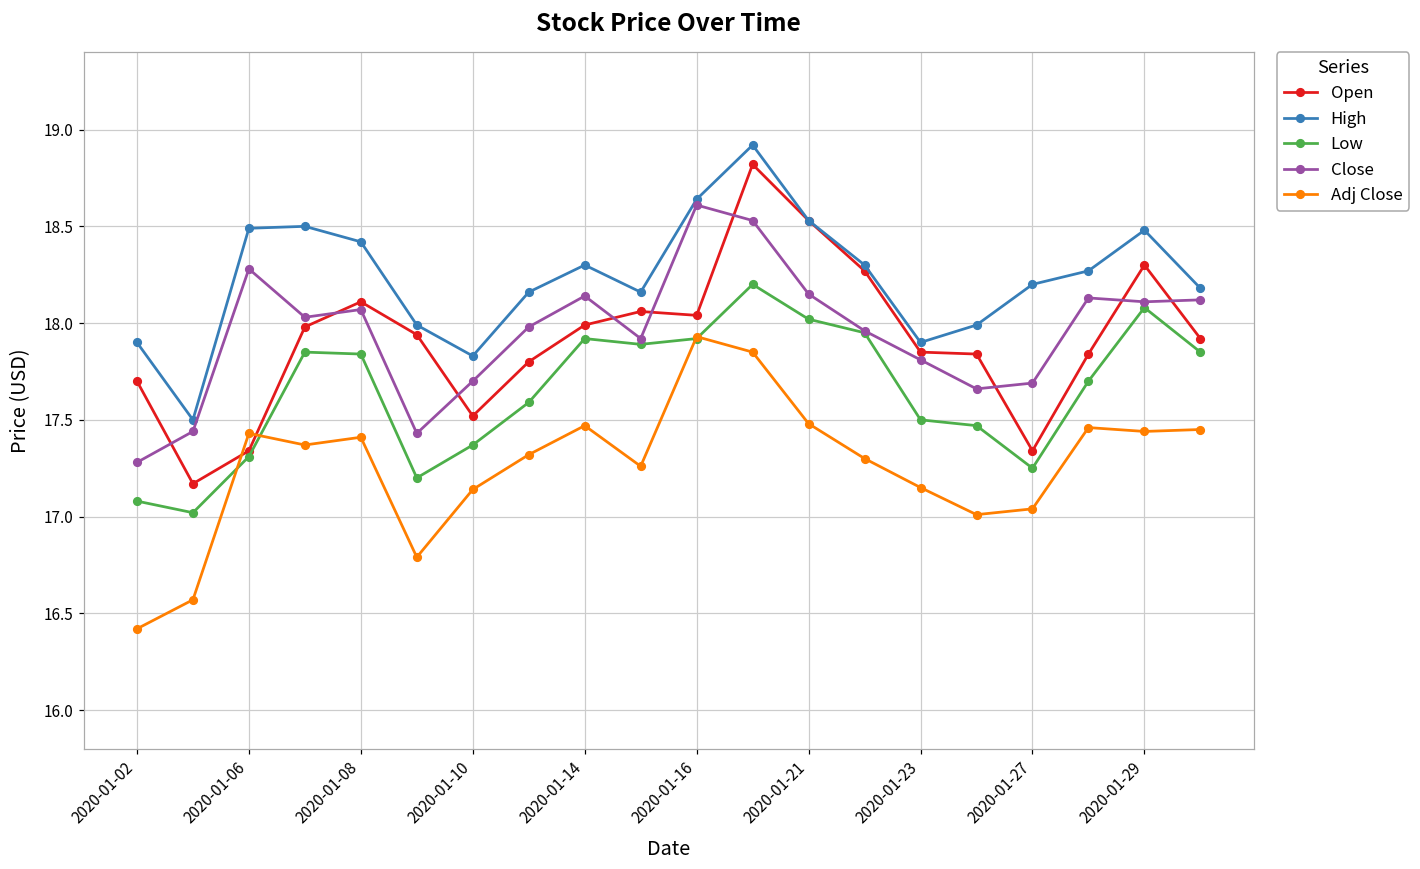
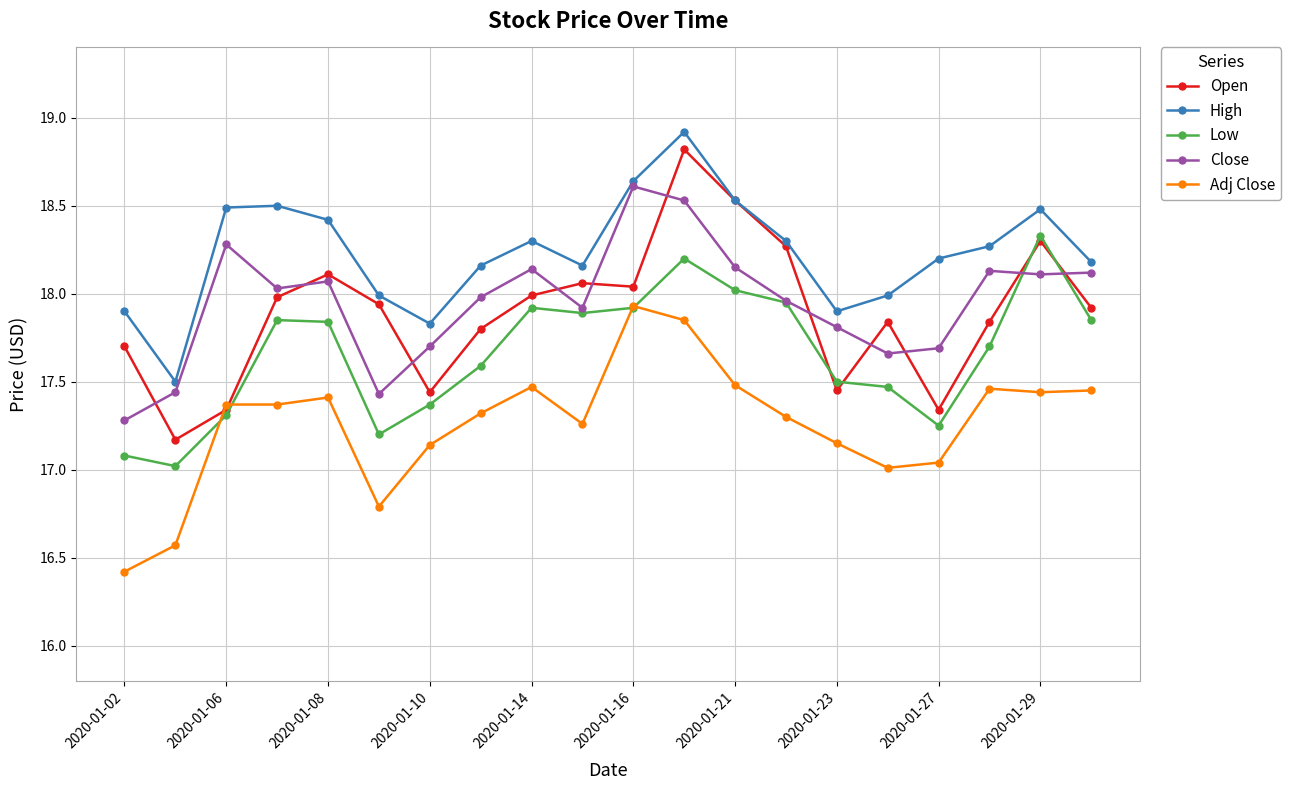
Adj Close, 2020-01-06: 17.43 -> 17.37
Open, 2020-01-10: 17.52 -> 17.44
Open, 2020-01-23: 17.85 -> 17.45
Low, 2020-01-29: 18.08 -> 18.33
